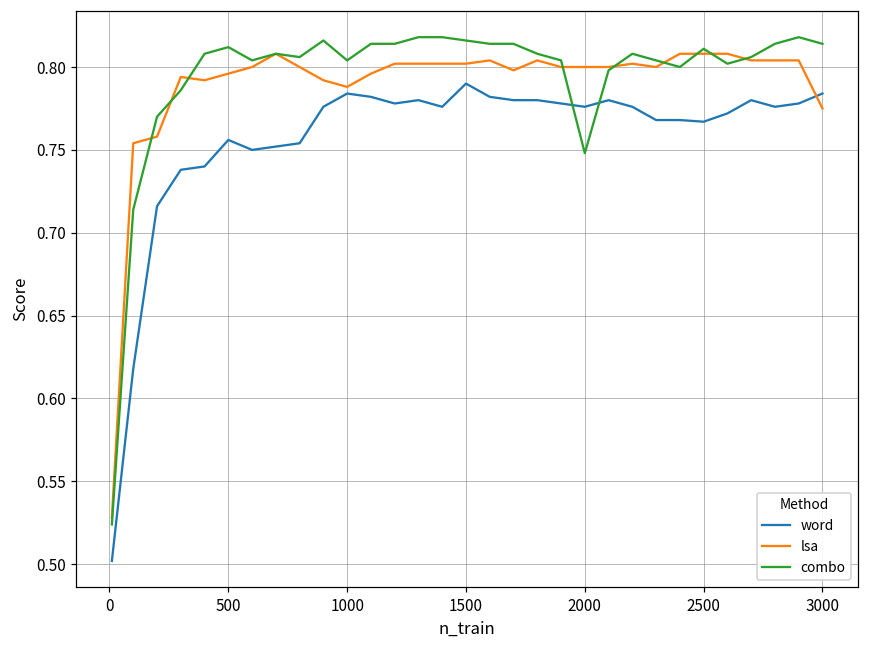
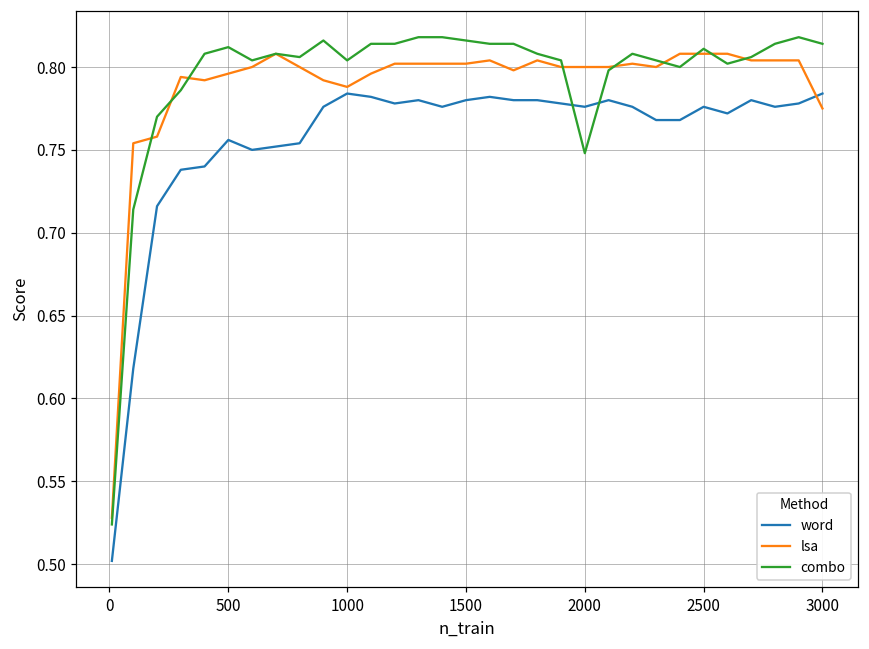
word, 1500: 0.79 -> 0.78
word, 2500: 0.767 -> 0.776
